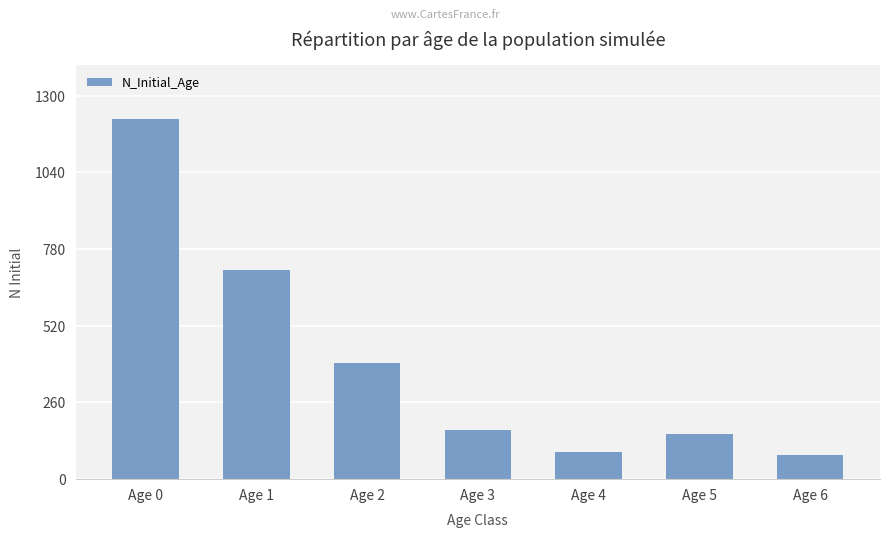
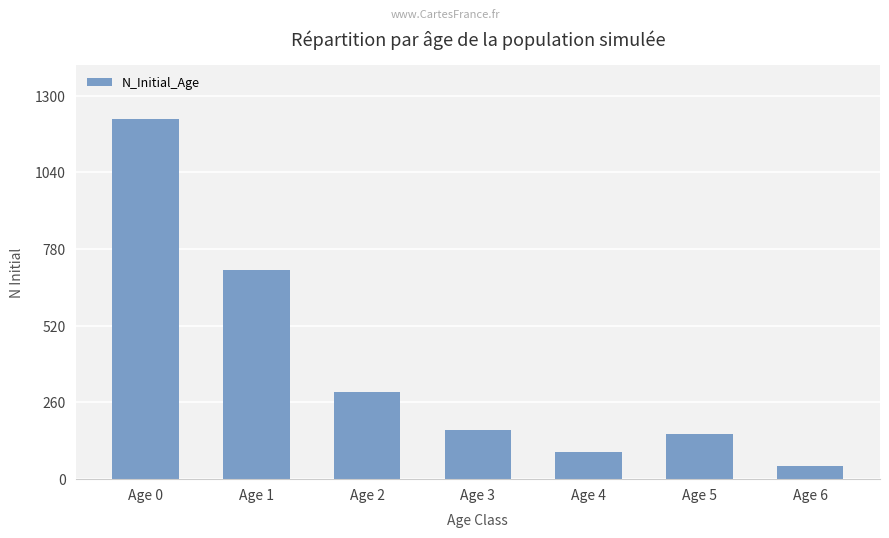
Age 2: 390 -> 290
Age 6: 80 -> 50
